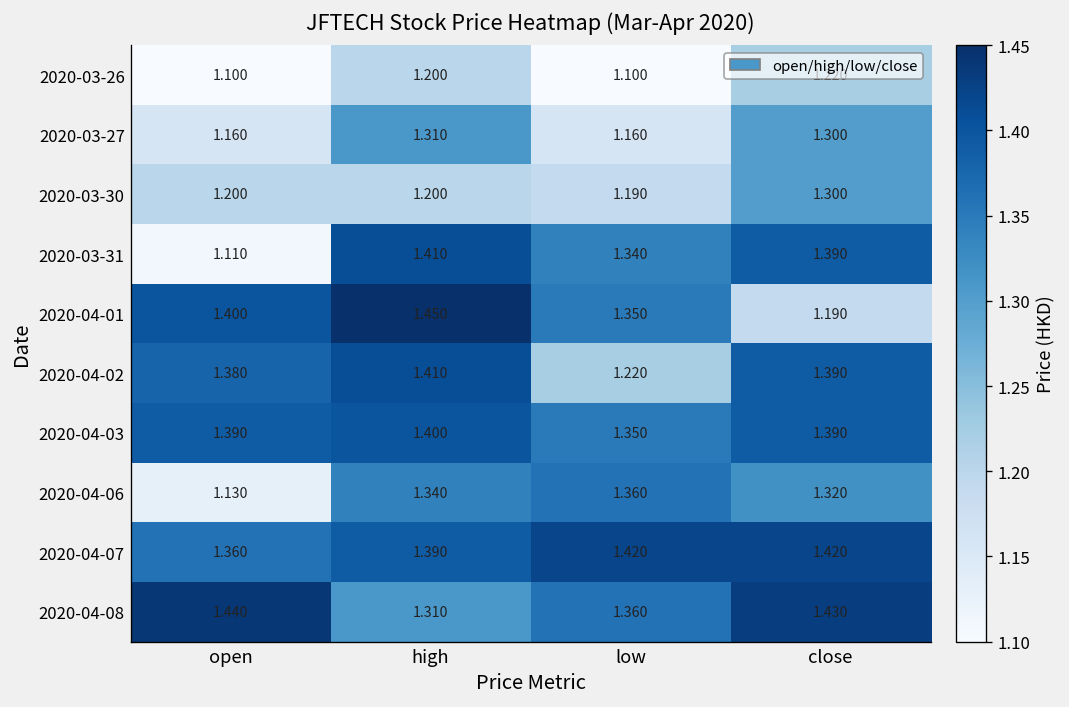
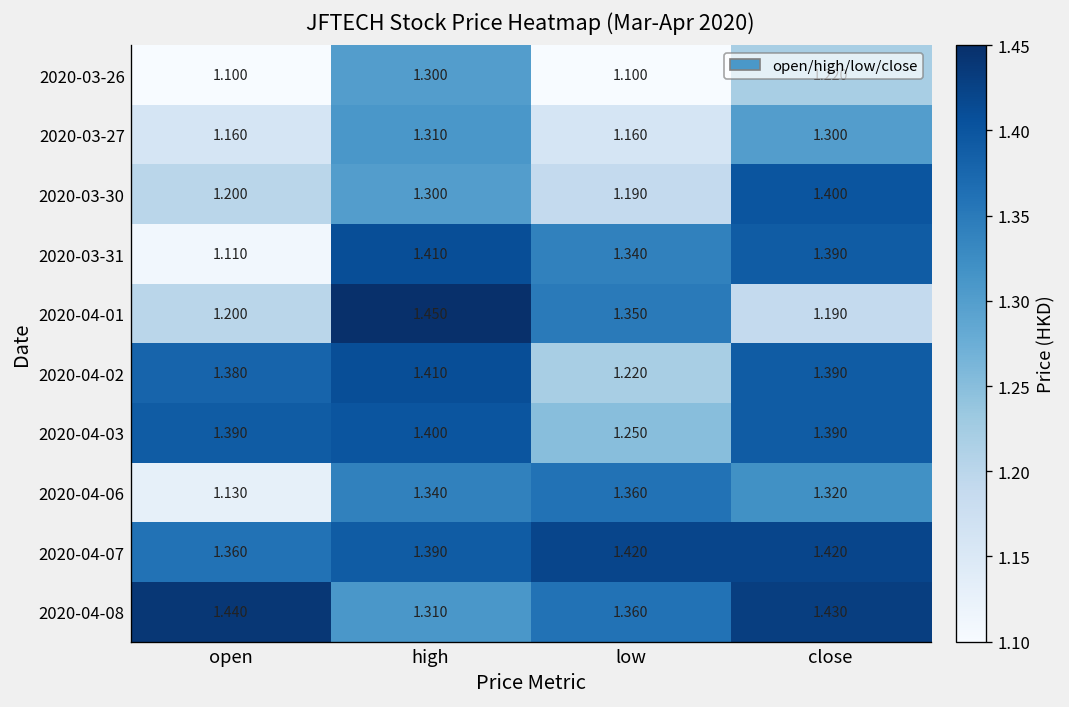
2020-03-26, high: 1.200 -> 1.300
2020-03-30, high: 1.200 -> 1.300
2020-03-30, close: 1.300 -> 1.400
2020-04-01, open: 1.400 -> 1.200
2020-04-03, low: 1.350 -> 1.250
